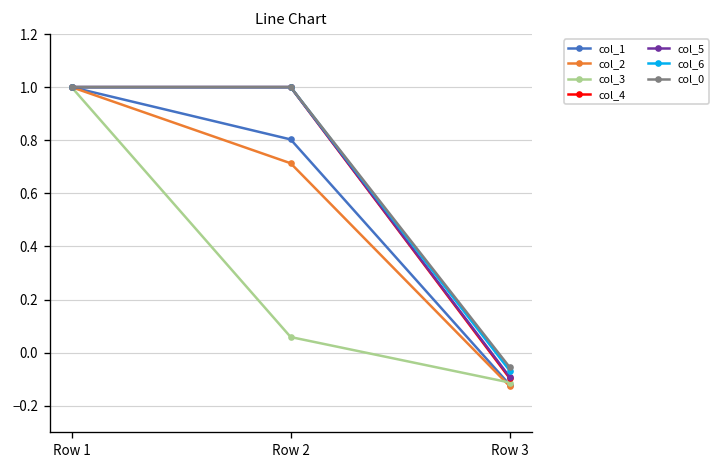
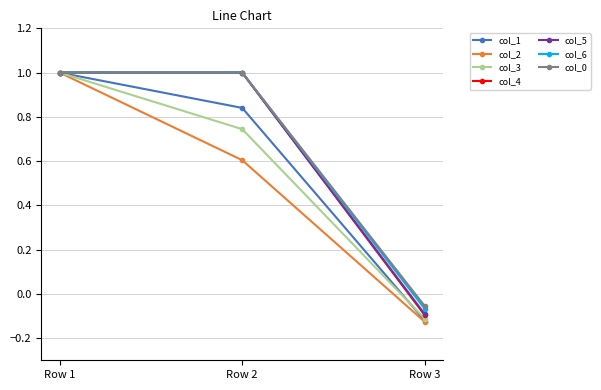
col_1, Row 2: 0.80 -> 0.84
col_2, Row 2: 0.71 -> 0.60
col_3, Row 2: 0.06 -> 0.74
